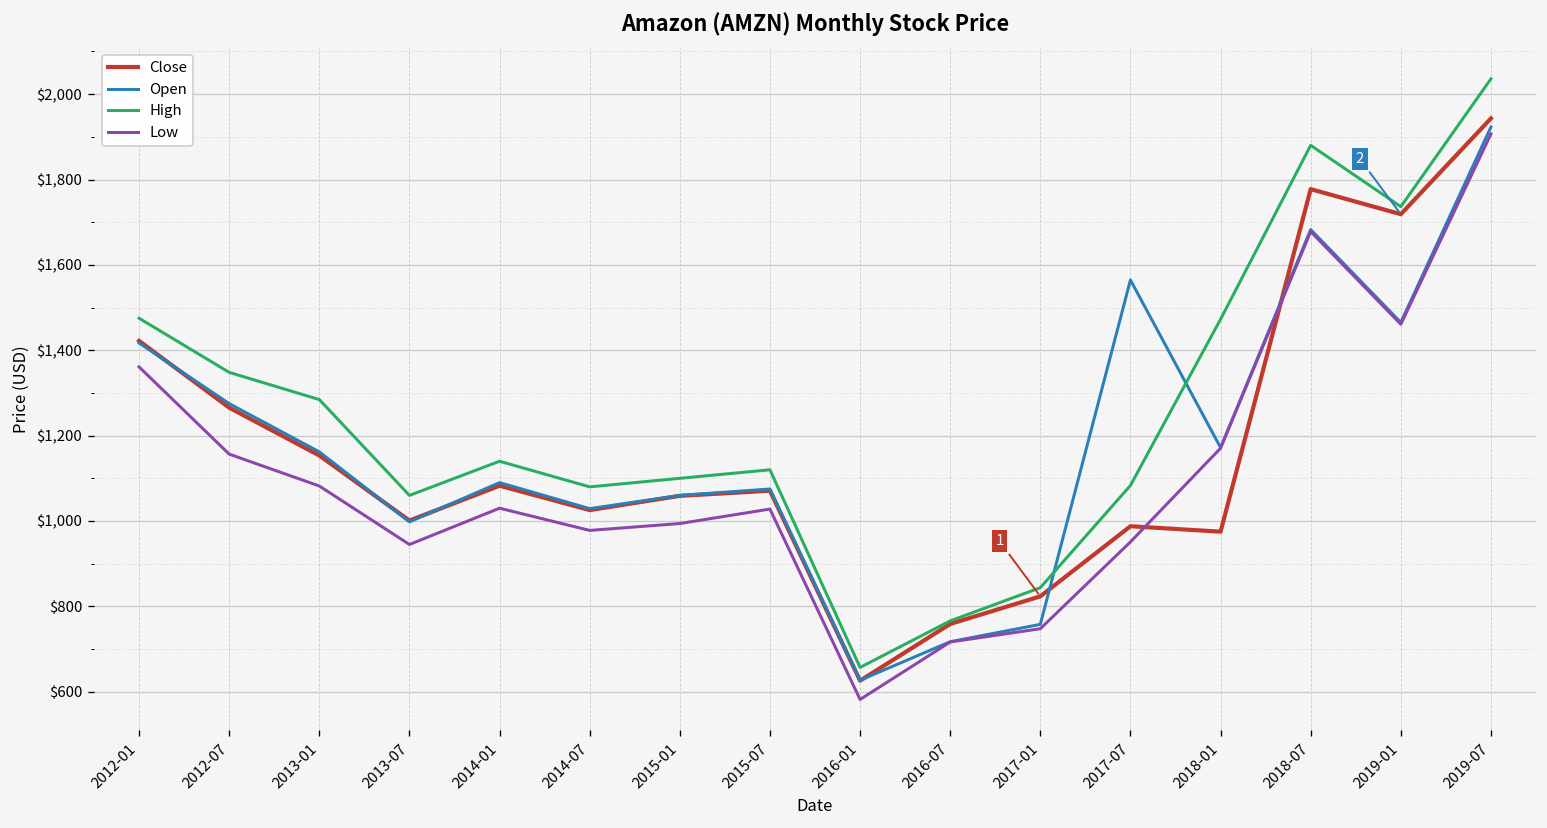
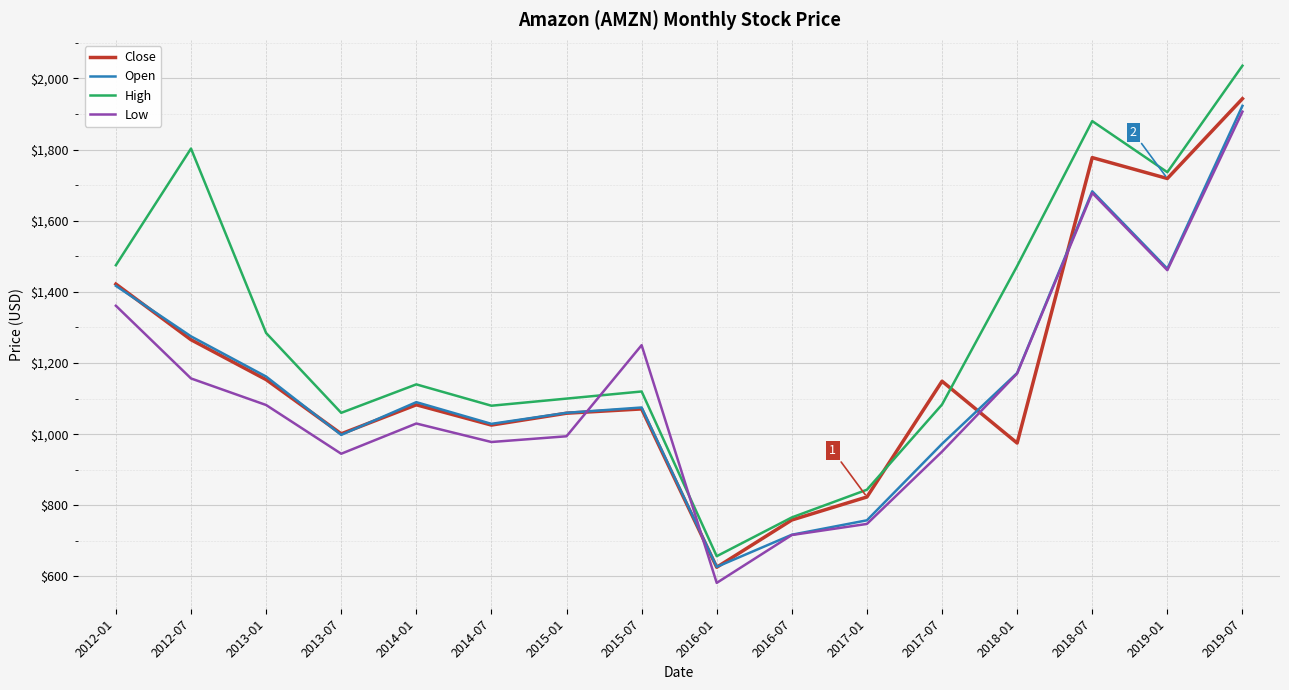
High, 2012-07: $1,350 -> $1,800
Low, 2015-07: $1,030 -> $1,250
Close, 2017-07: $990 -> $1,150
Open, 2017-07: $1,560 -> $970
